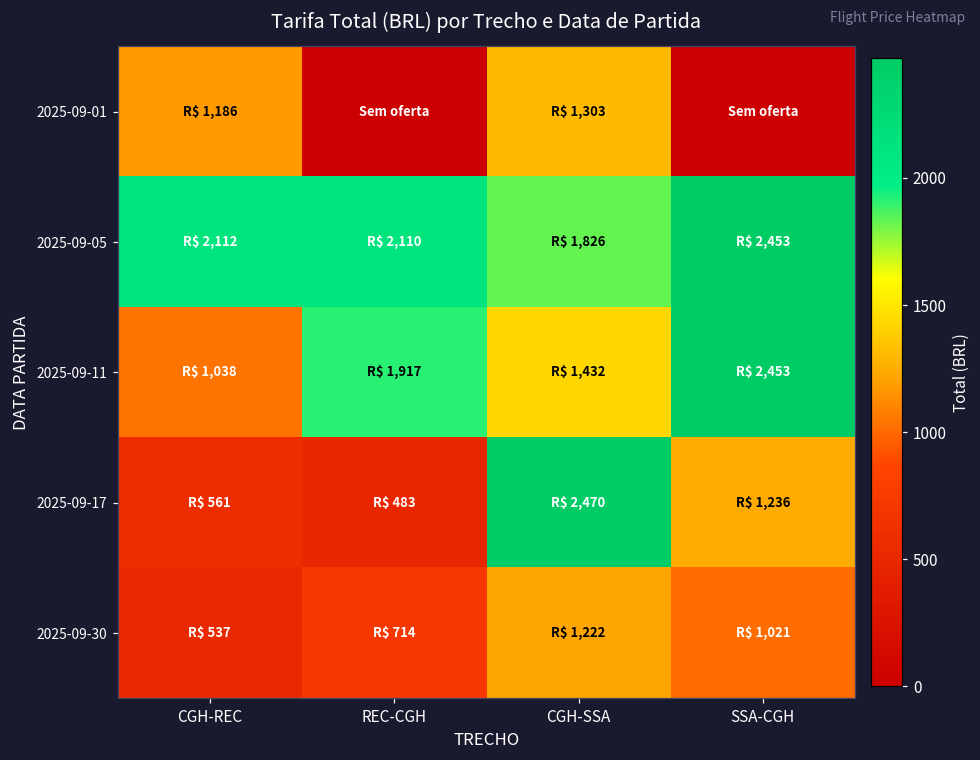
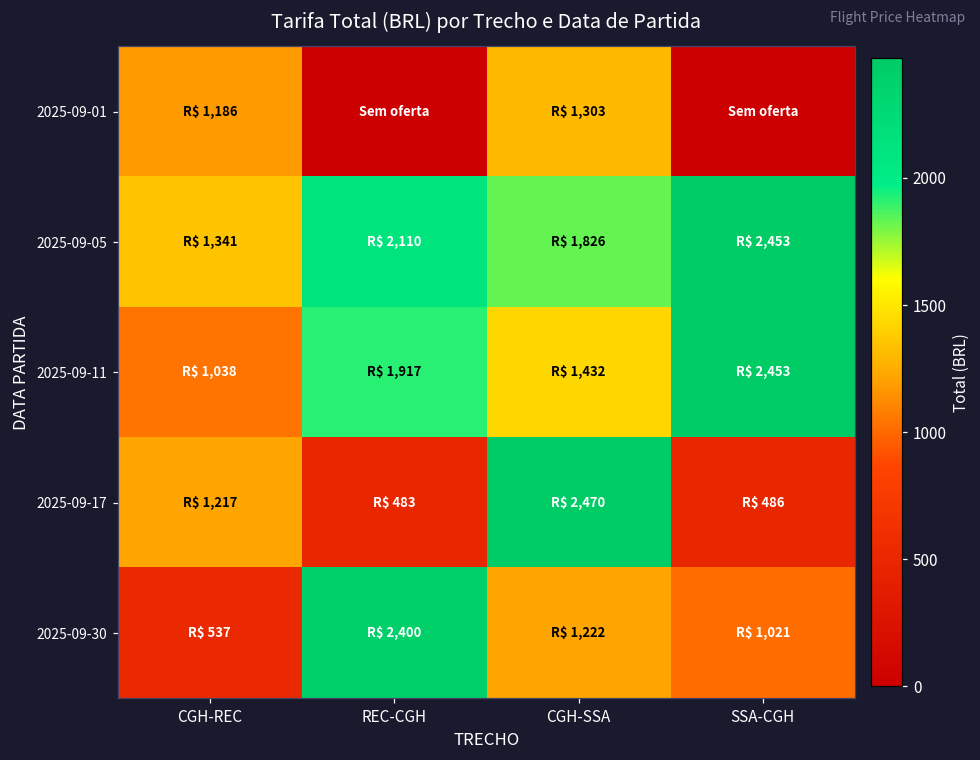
2025-09-05, CGH-REC: 2,112 -> 1,341
2025-09-17, CGH-REC: 561 -> 1,217
2025-09-17, SSA-CGH: 1,236 -> 486
2025-09-30, REC-CGH: 714 -> 2,400
